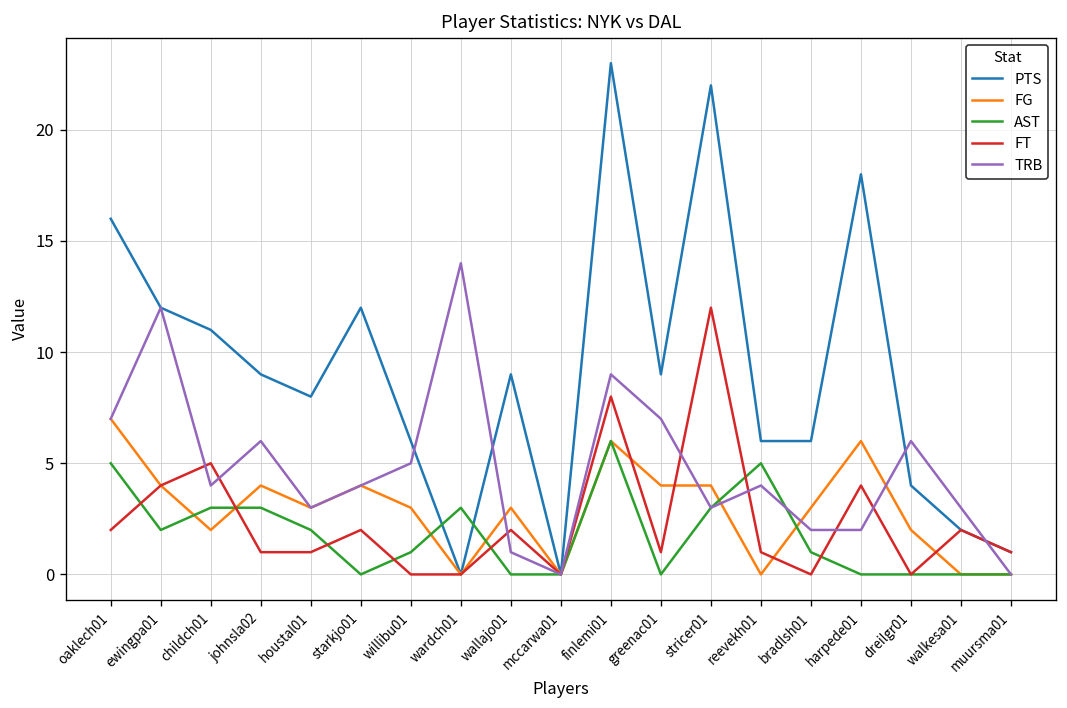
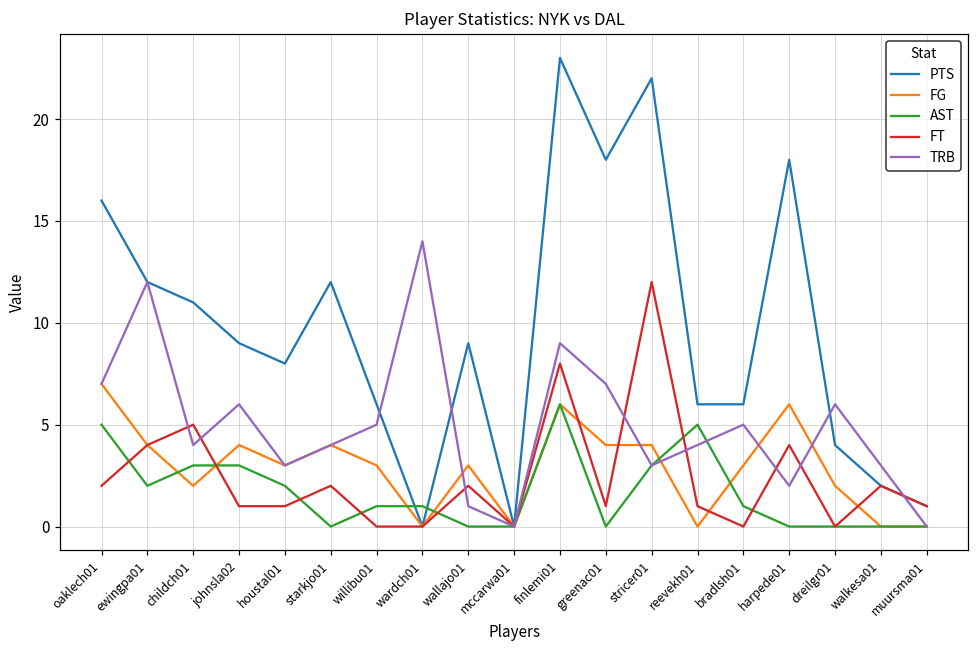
AST, wardch01: 3 -> 1
PTS, greenac01: 9 -> 18
TRB, bradlsh01: 2 -> 5
